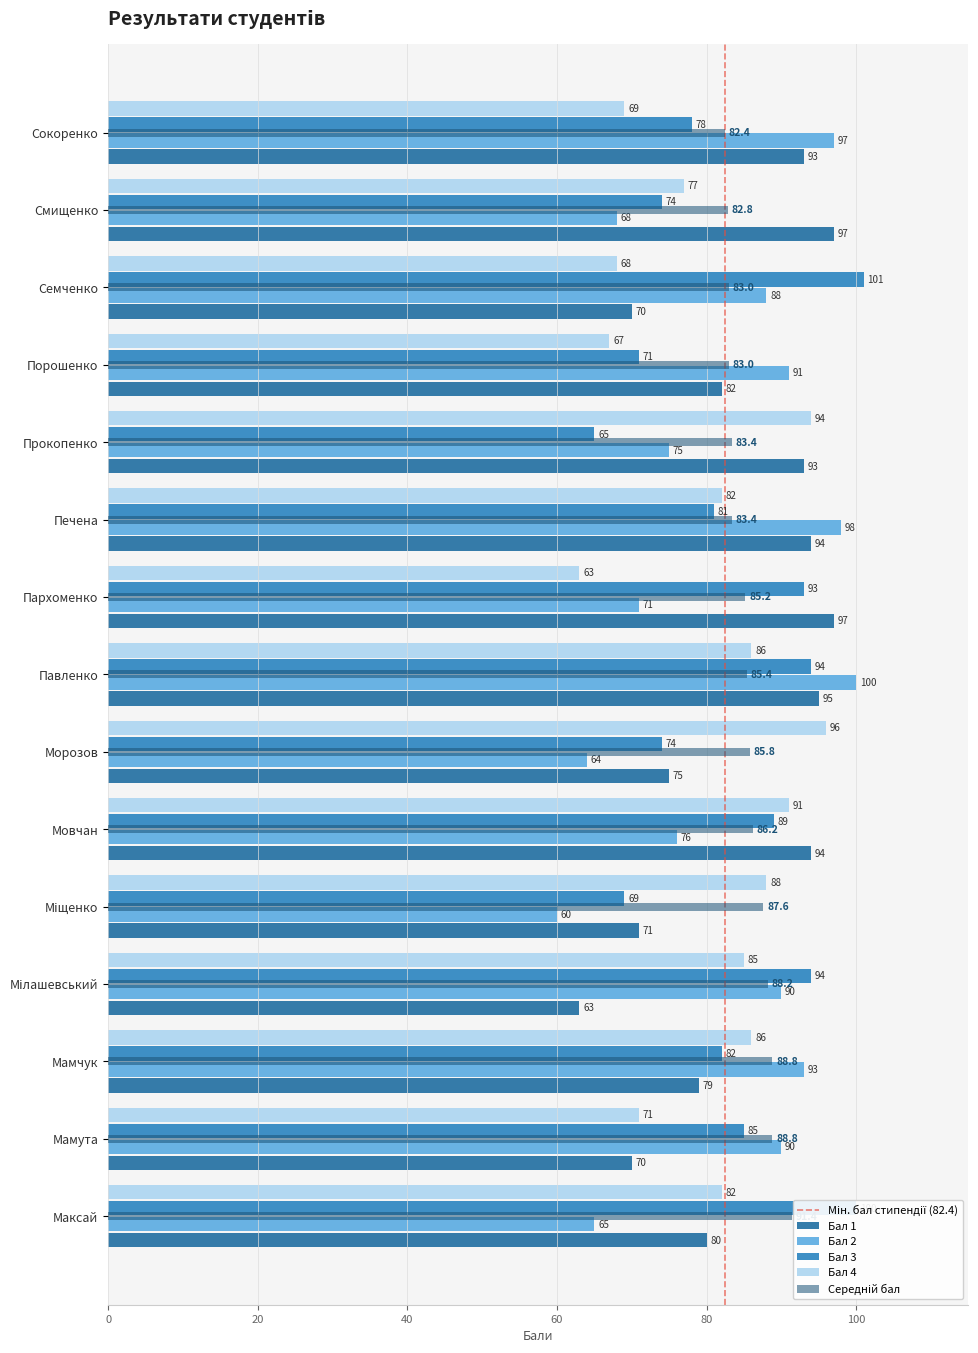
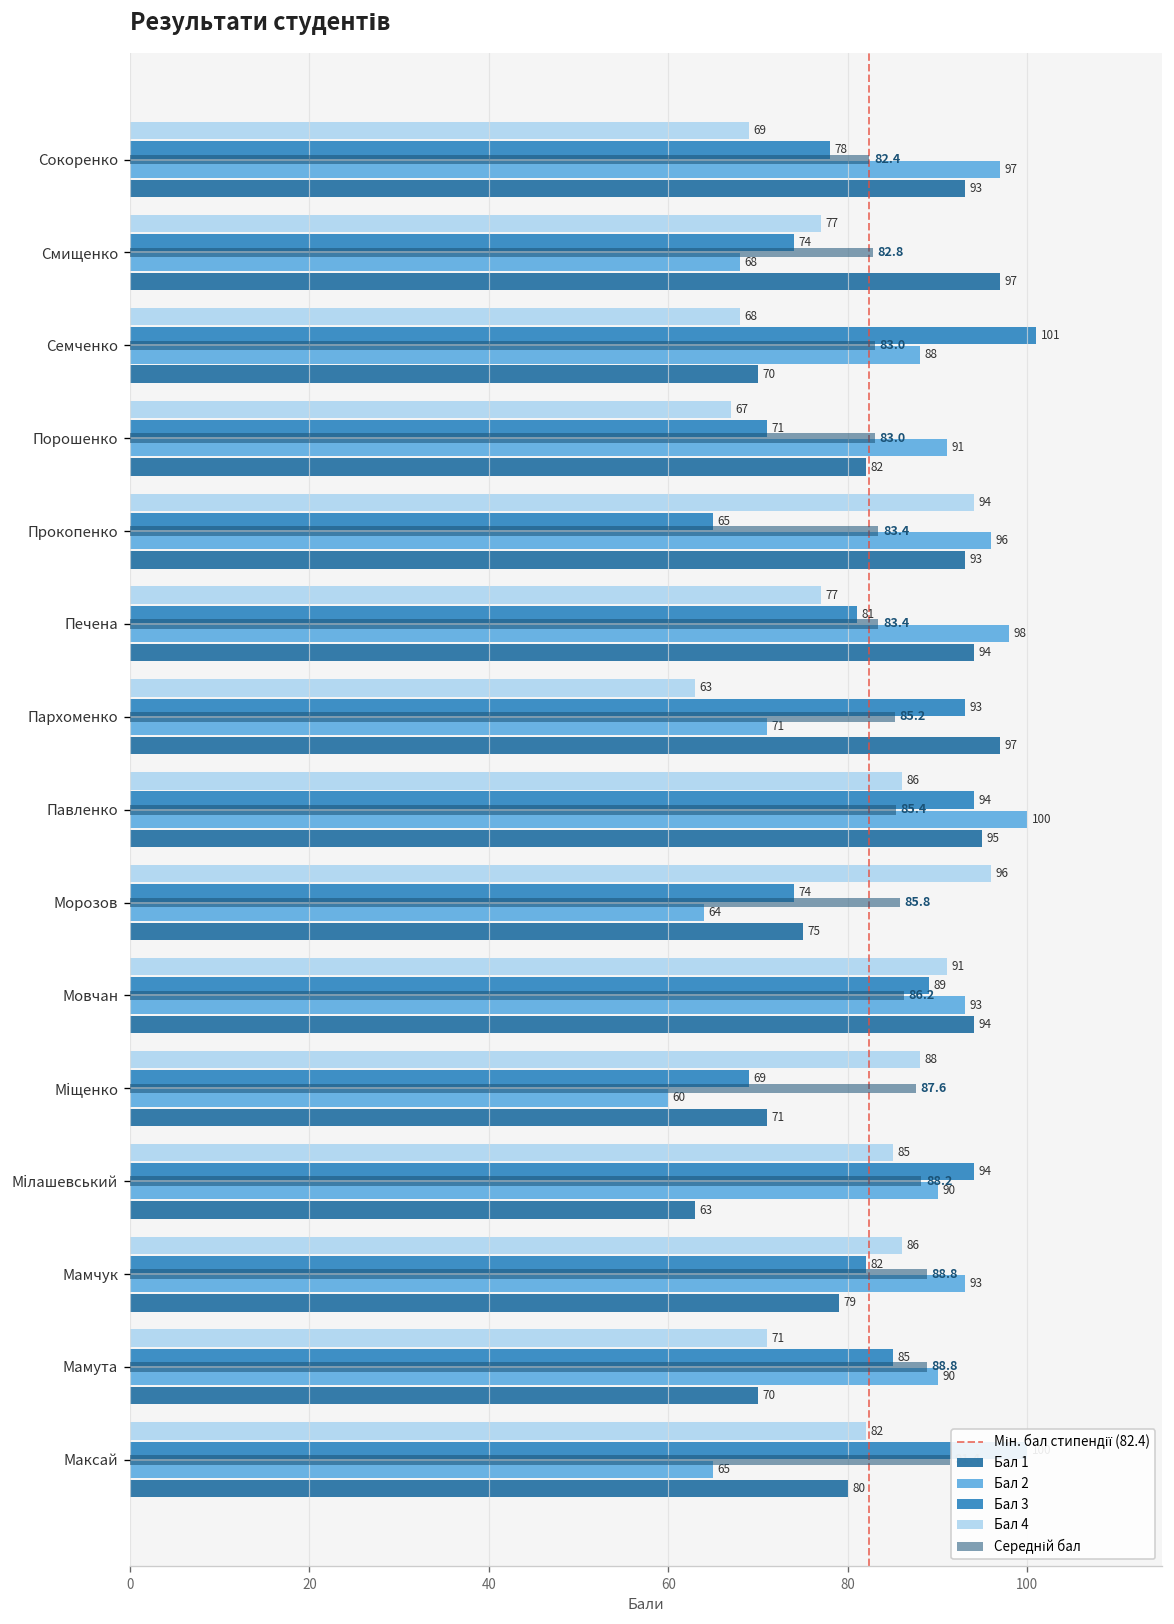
Бал 2, Прокопенко: 75 -> 96
Бал 4, Печена: 82 -> 77
Бал 2, Мовчан: 76 -> 93
